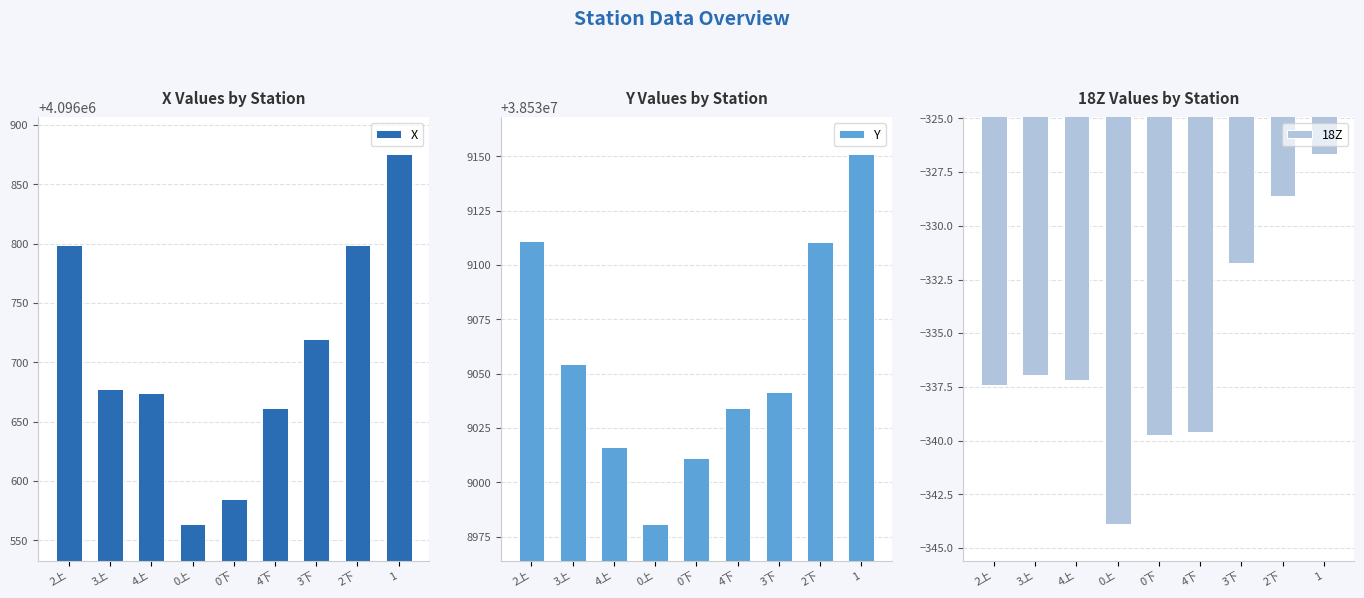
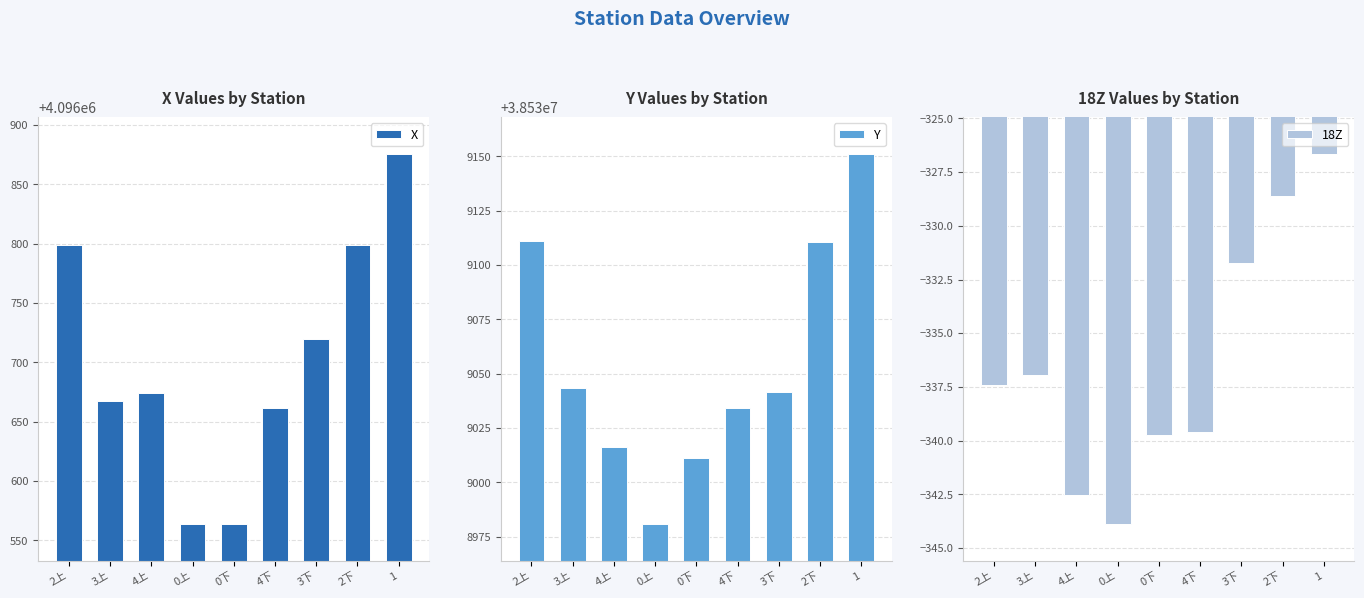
X Values by Station, 3上: 4096677 -> 4096667
X Values by Station, 0下: 4096585 -> 4096564
Y Values by Station, 3上: 38539054 -> 38539043
18Z Values by Station, 4上: -337.2 -> -342.5
